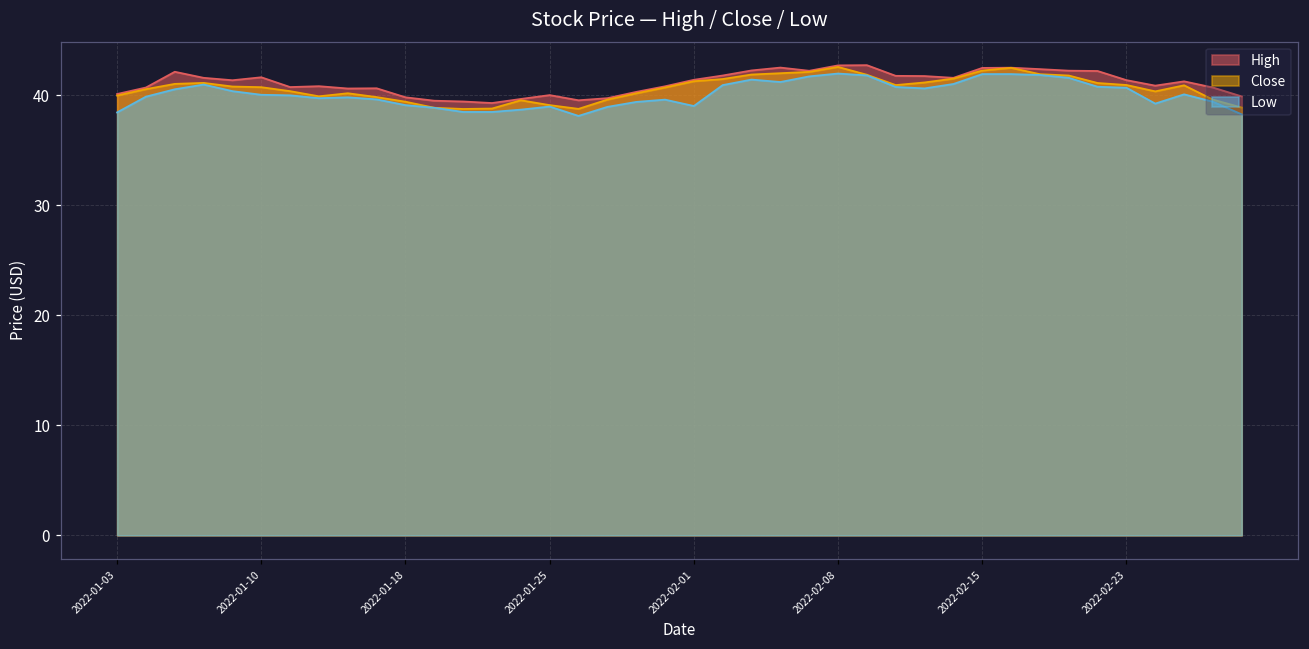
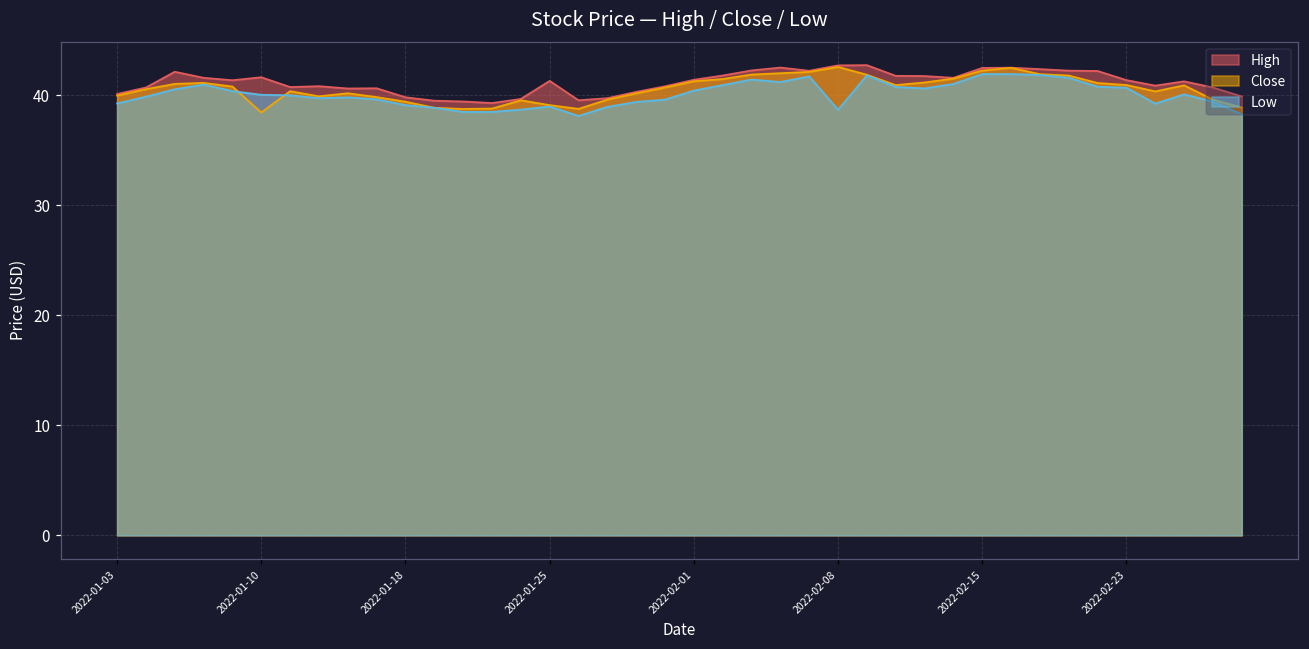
Low, 2022-01-03: 38.4 -> 39.2
Close, 2022-01-10: 40.7 -> 38.4
High, 2022-01-25: 40.0 -> 41.3
Low, 2022-02-01: 39.0 -> 40.4
Low, 2022-02-08: 42.0 -> 38.7
